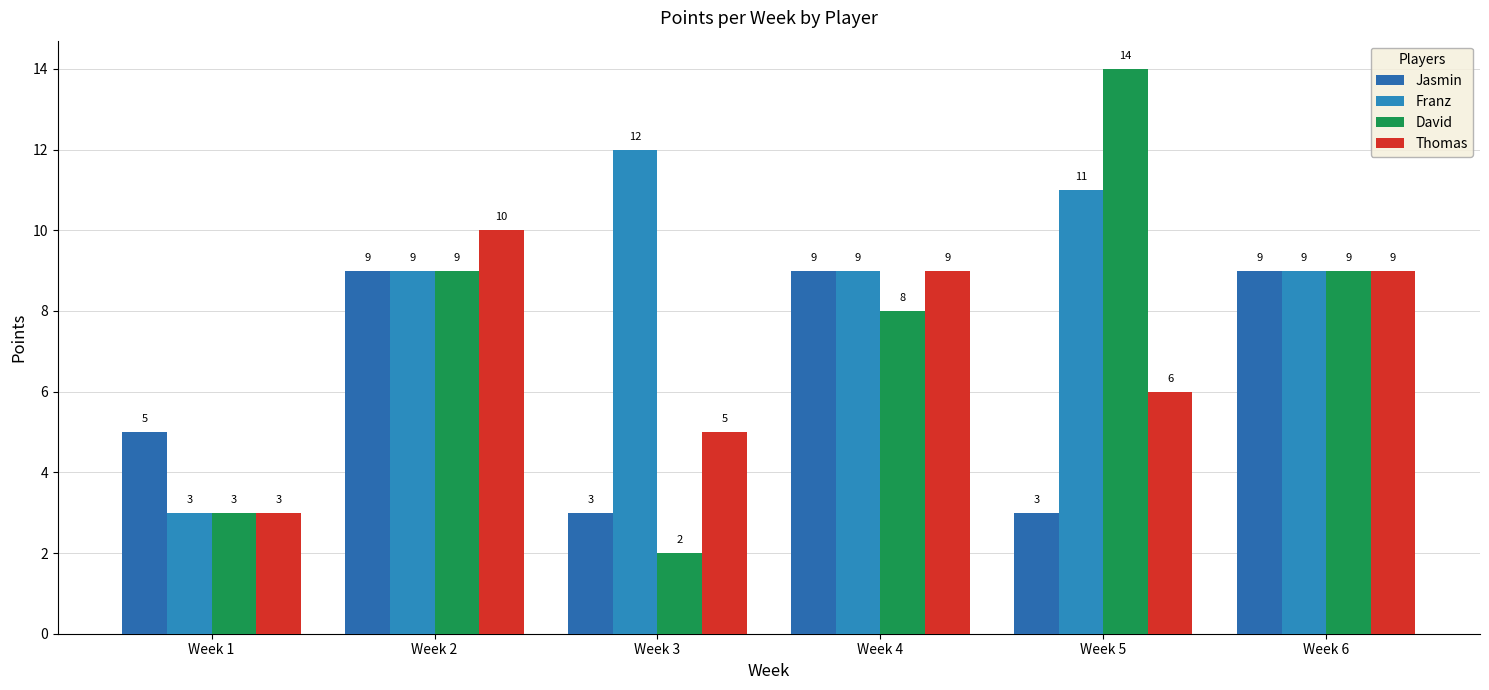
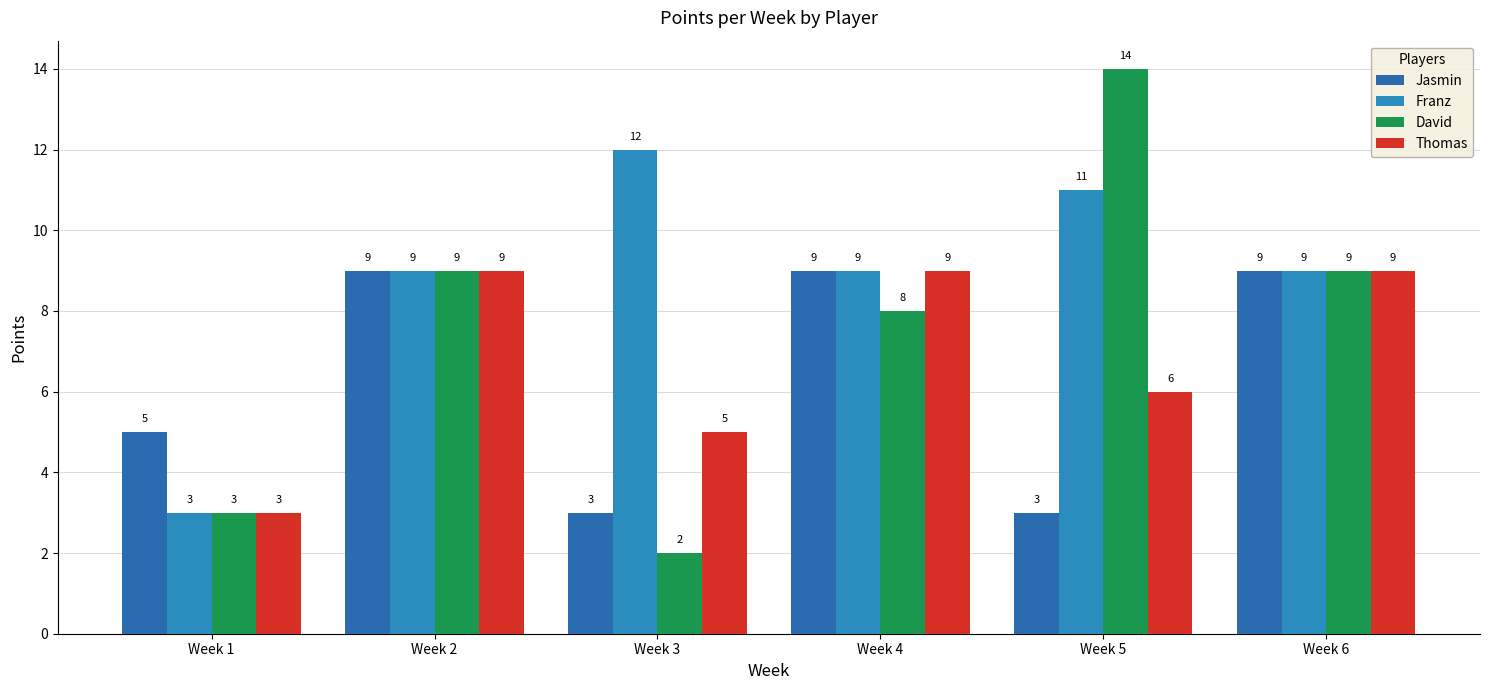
Thomas, Week 2: 10 -> 9
